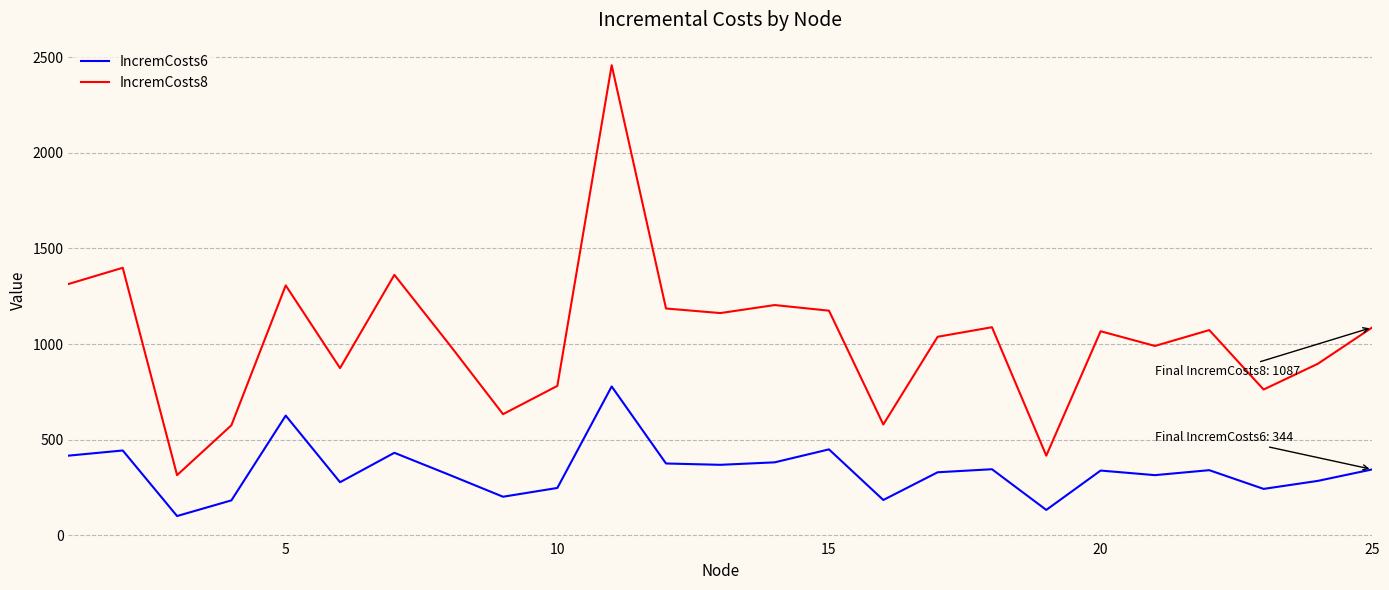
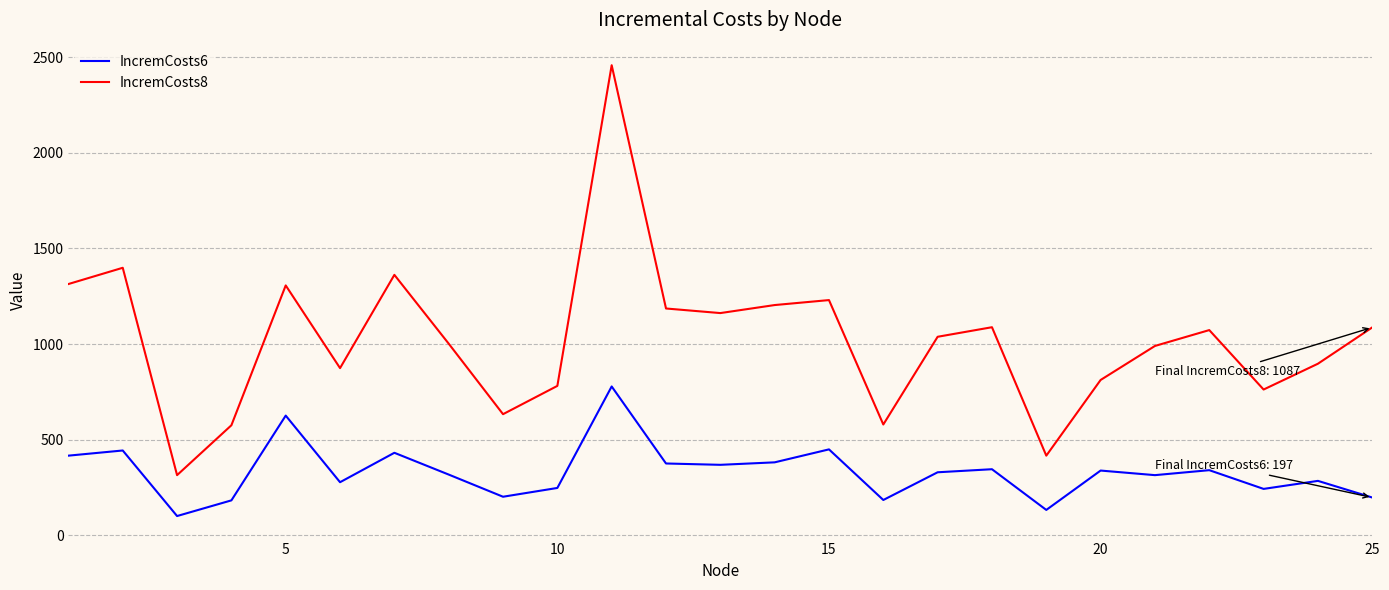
IncremCosts8, 15: 1170 -> 1230
IncremCosts8, 20: 1070 -> 810
IncremCosts6, 25: 344 -> 197
